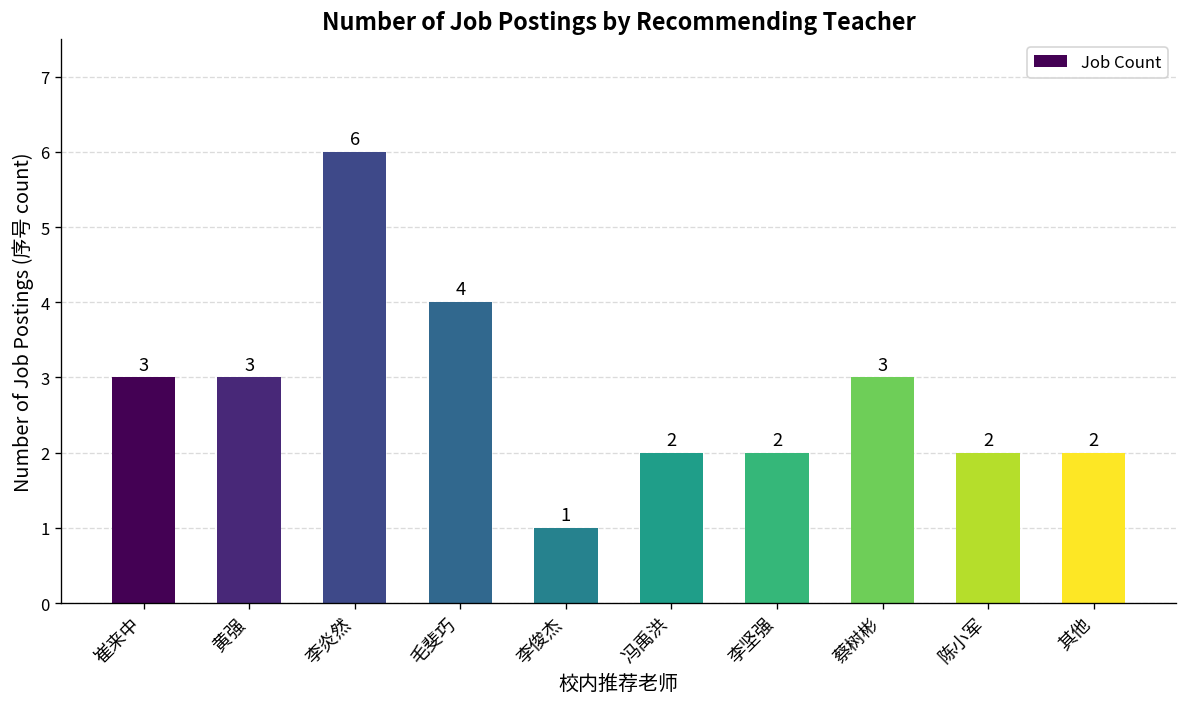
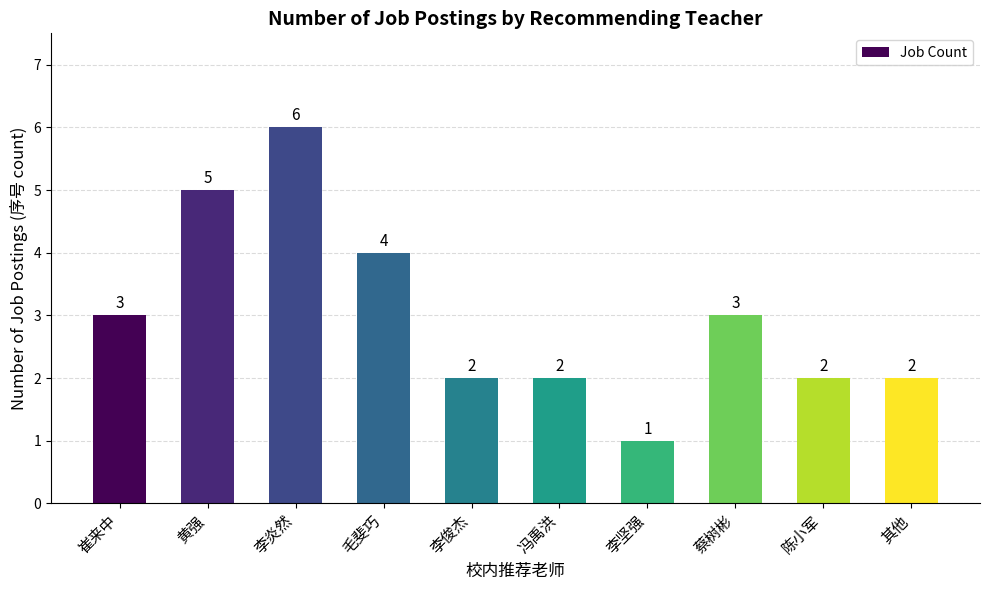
黄强: 3 -> 5
李俊杰: 1 -> 2
李坚强: 2 -> 1
